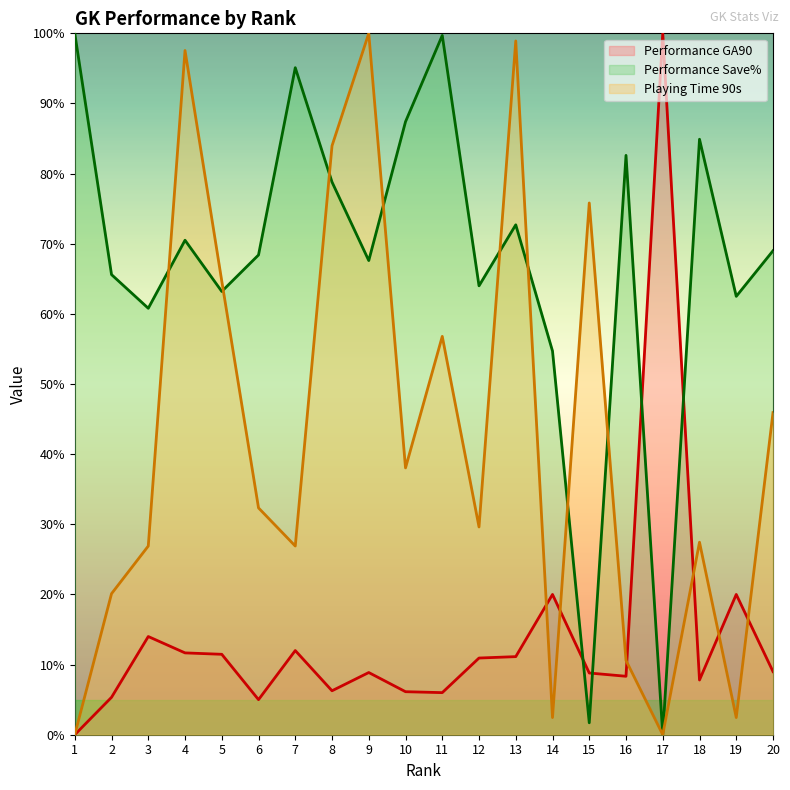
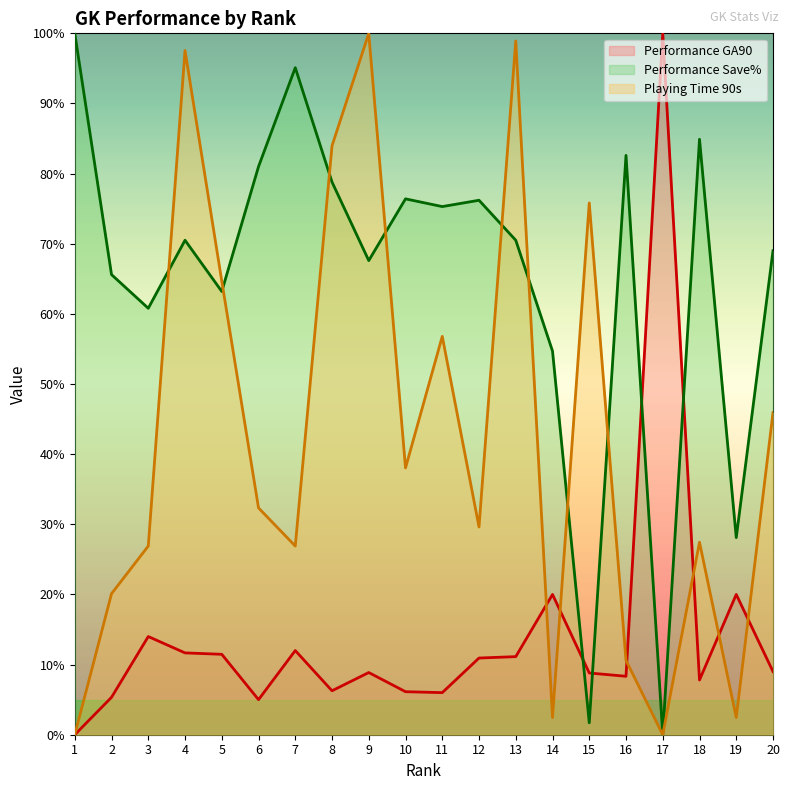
Performance Save%, 6: 68% -> 81%
Performance Save%, 10: 87% -> 76%
Performance Save%, 11: 100% -> 75%
Performance Save%, 12: 64% -> 76%
Performance Save%, 13: 73% -> 71%
Performance Save%, 19: 63% -> 28%
